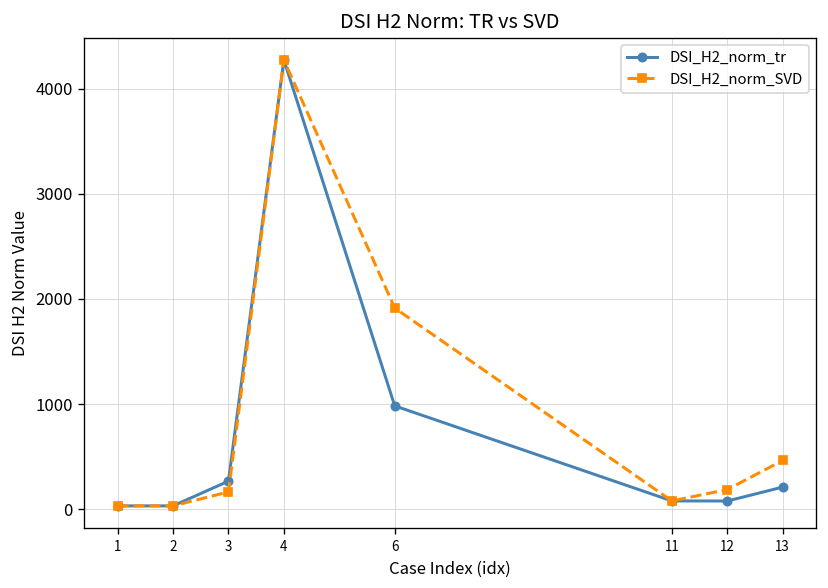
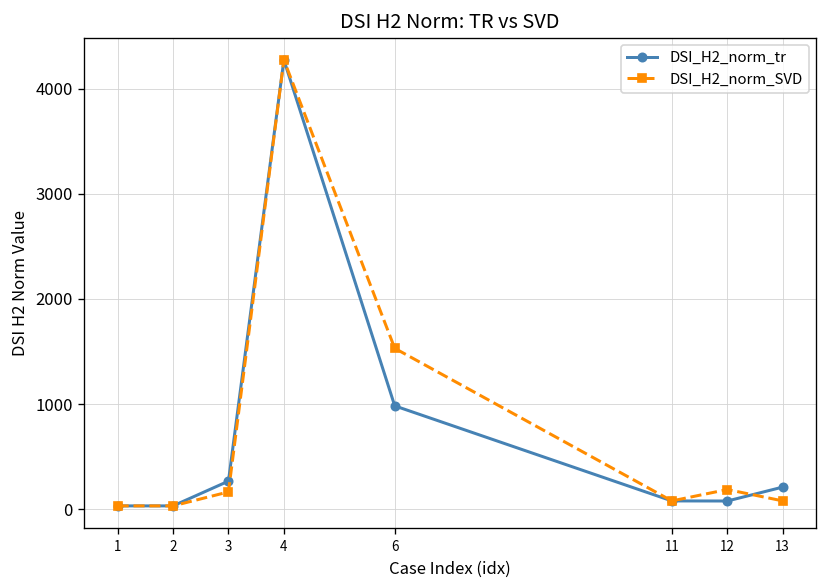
DSI_H2_norm_SVD, 6: 1900 -> 1500
DSI_H2_norm_SVD, 13: 500 -> 100
